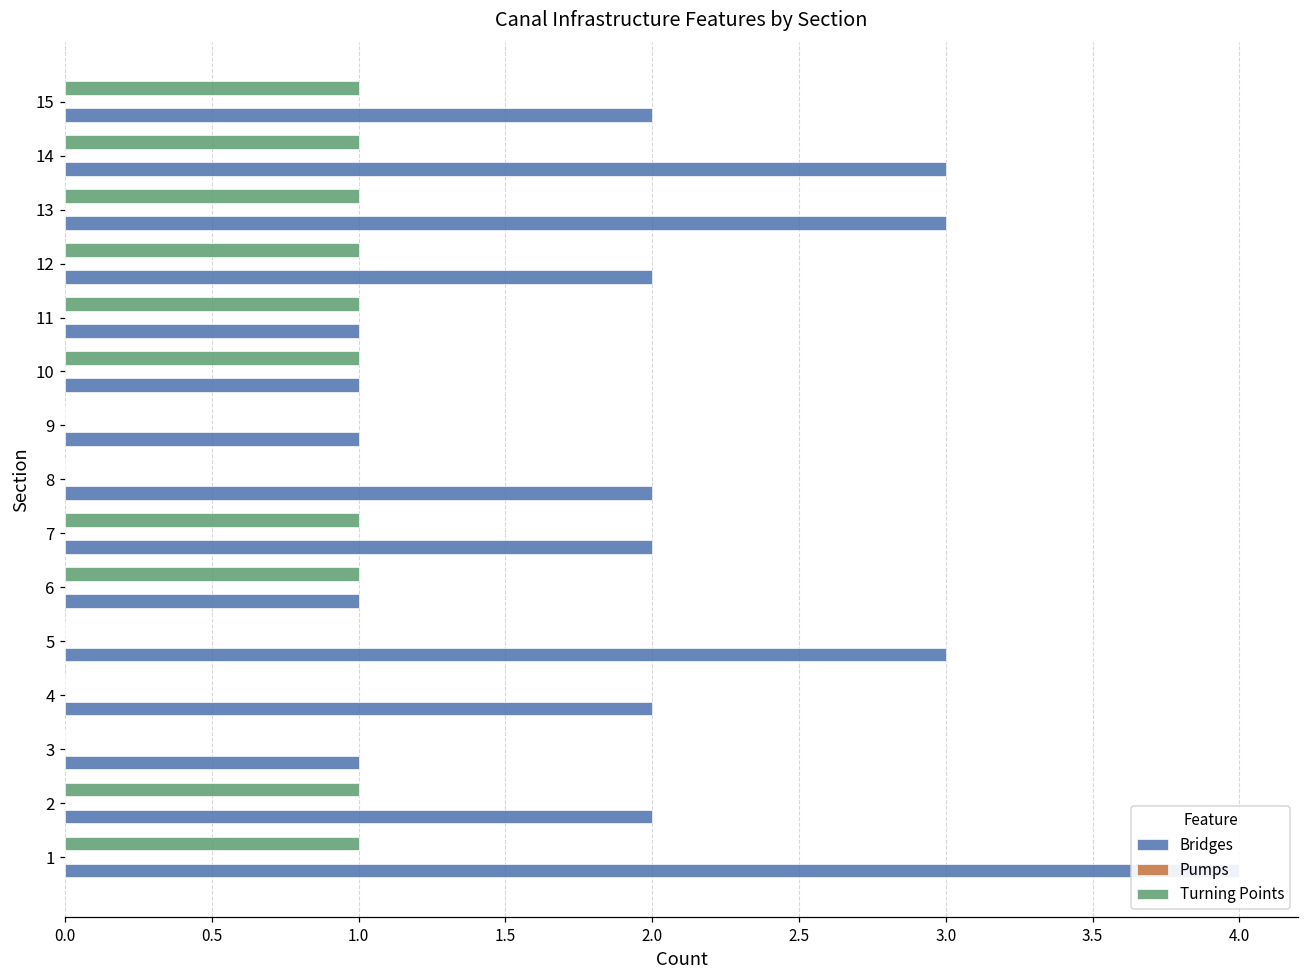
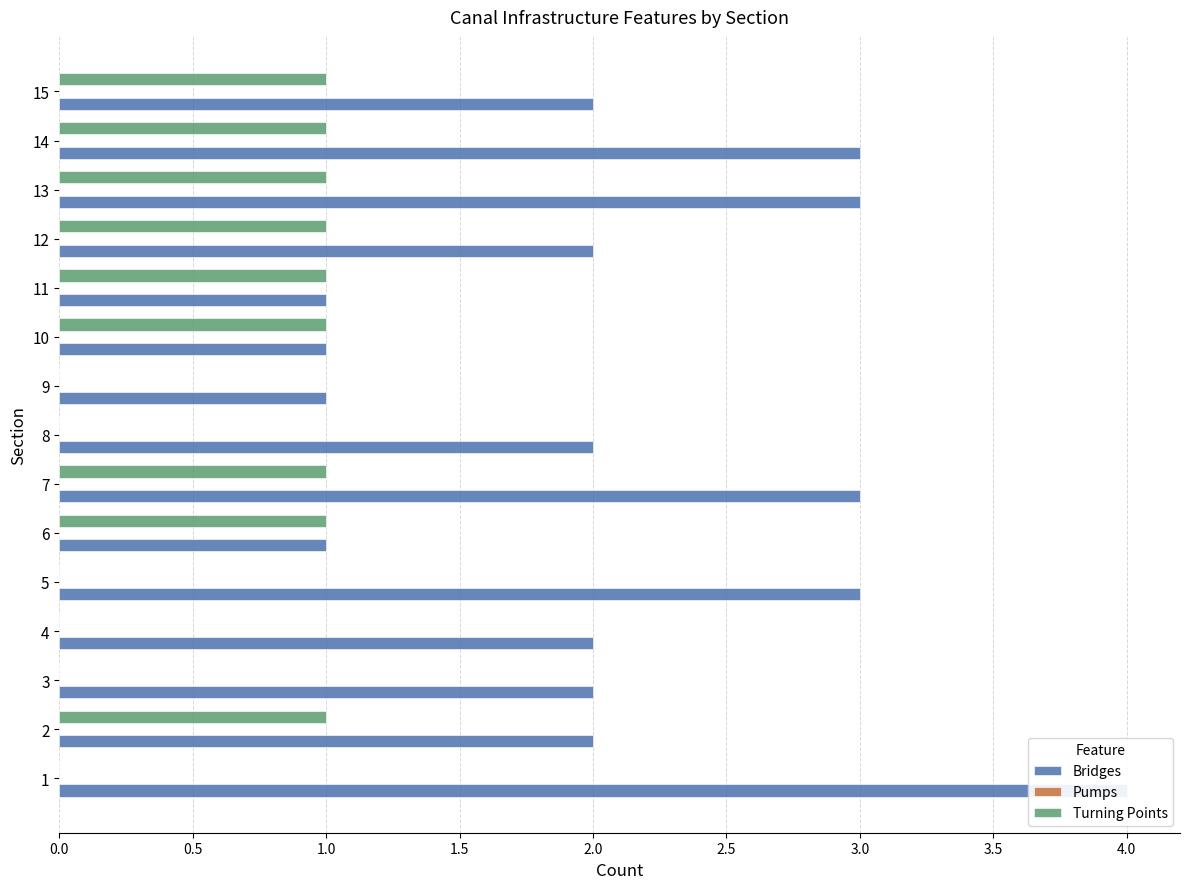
Bridges, 7: 2 -> 3
Bridges, 3: 1 -> 2
Turning Points, 1: 1 -> 0
